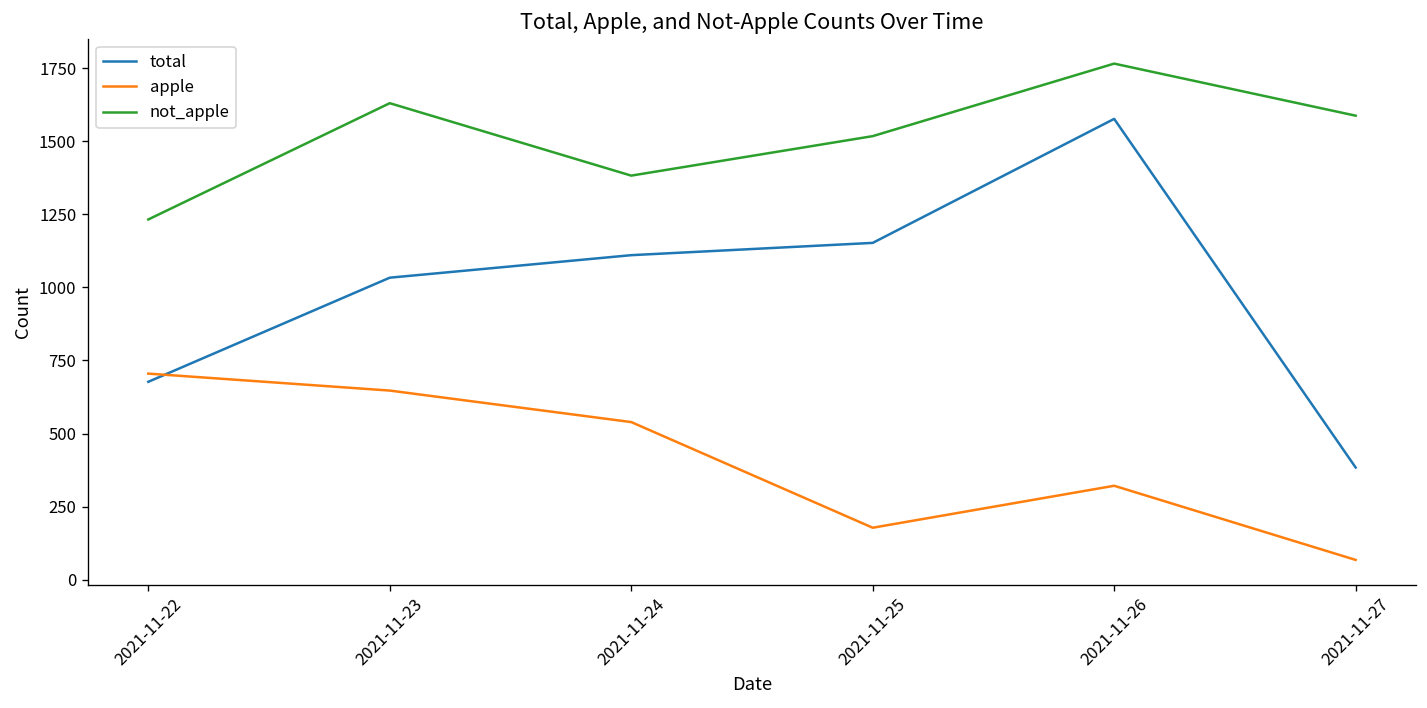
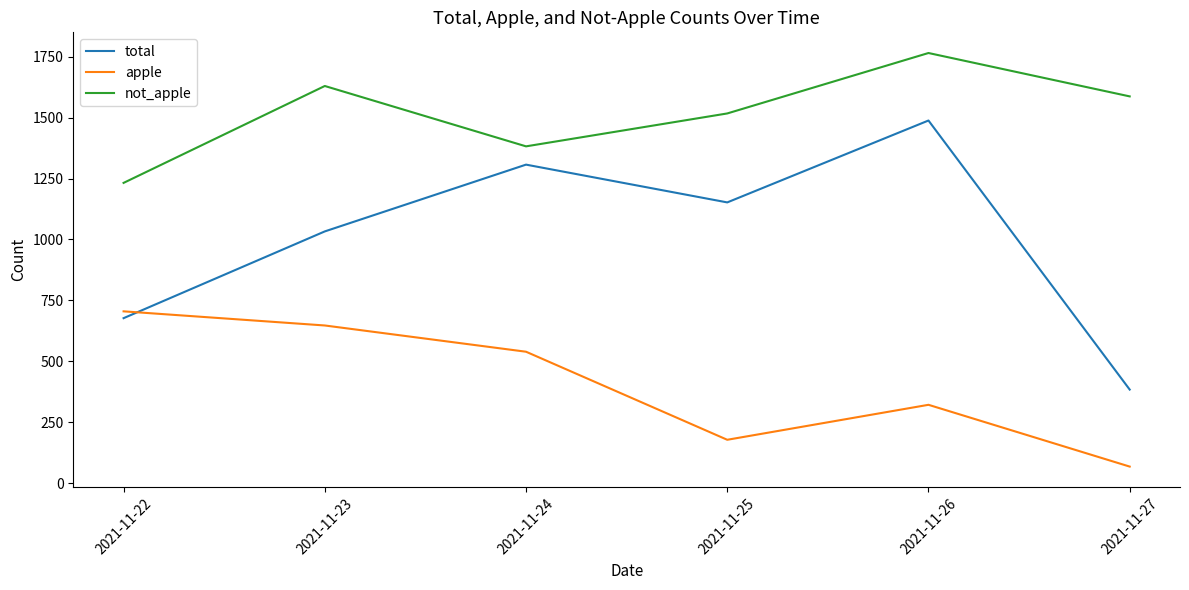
total, 2021-11-24: 1110 -> 1310
total, 2021-11-26: 1580 -> 1490
